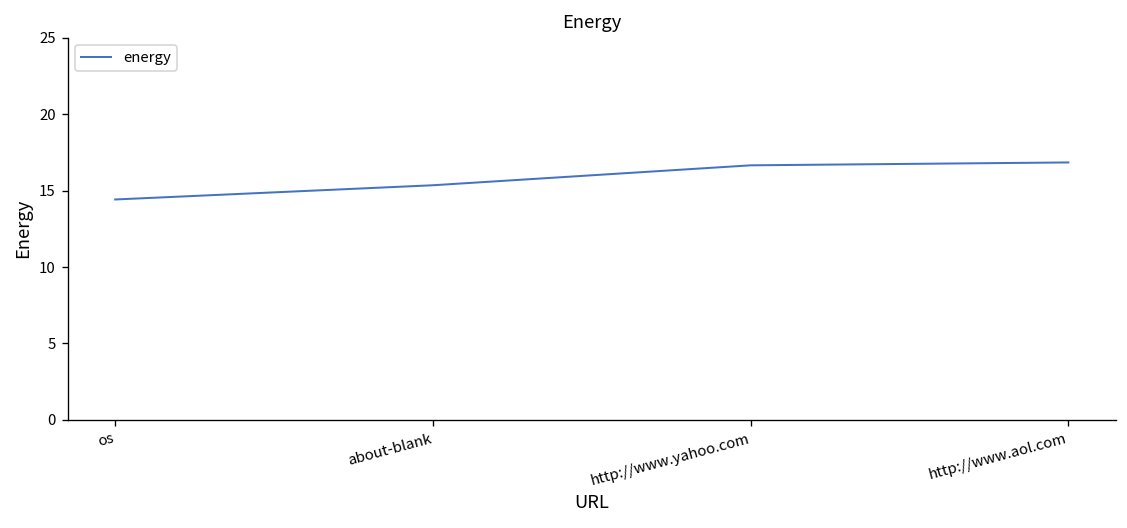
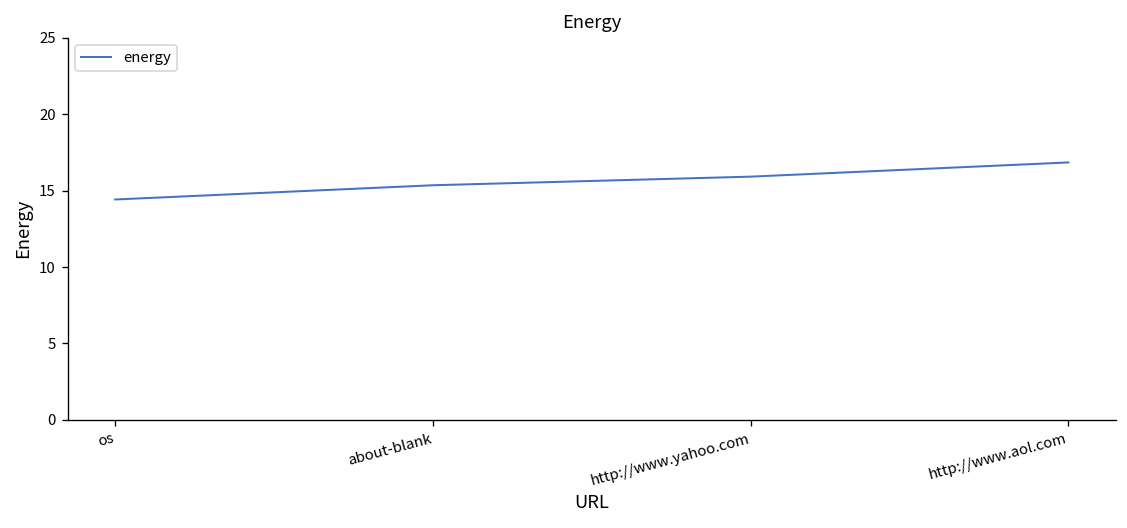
http://www.yahoo.com: 16.6 -> 15.9
